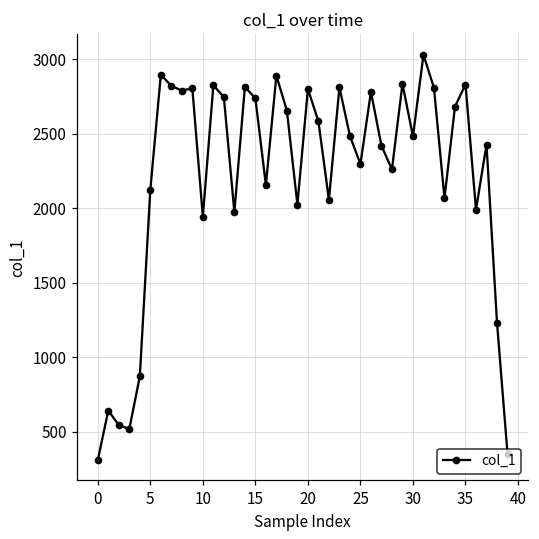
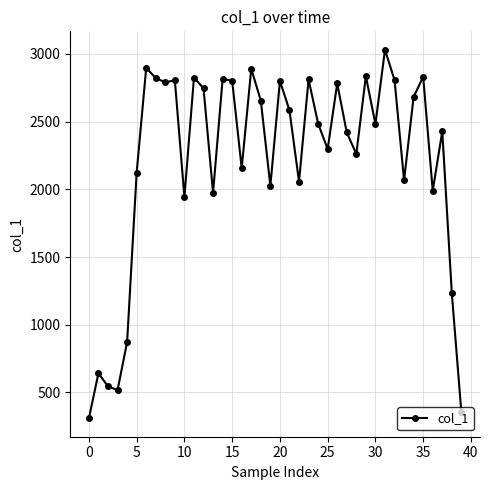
15: 2740 -> 2800
